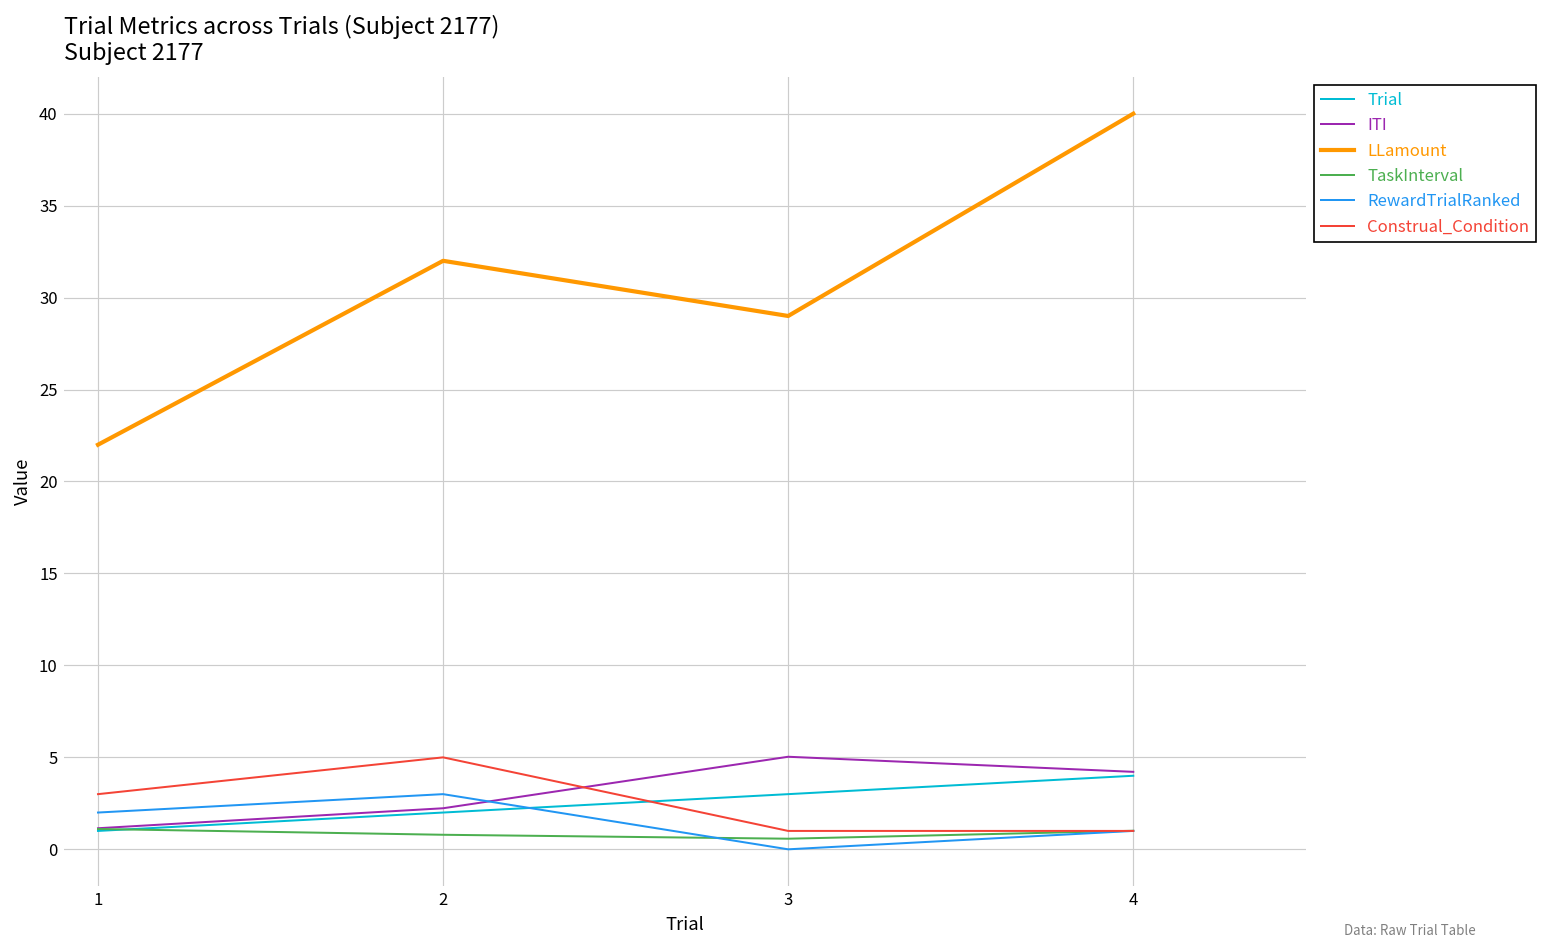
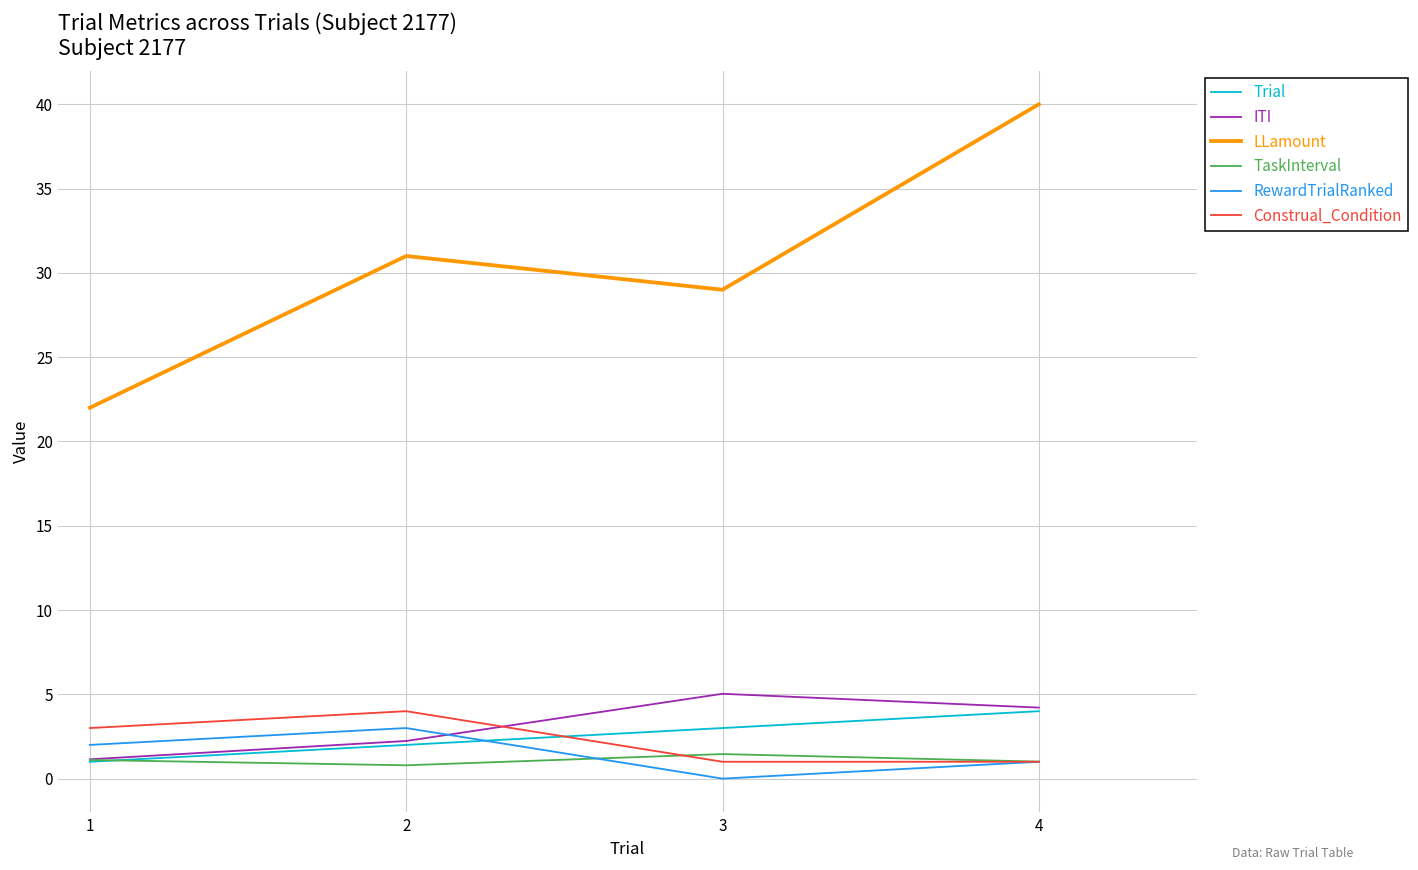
LLamount, 2: 32 -> 31
Construal_Condition, 2: 5 -> 4
TaskInterval, 3: 0.6 -> 1.5
